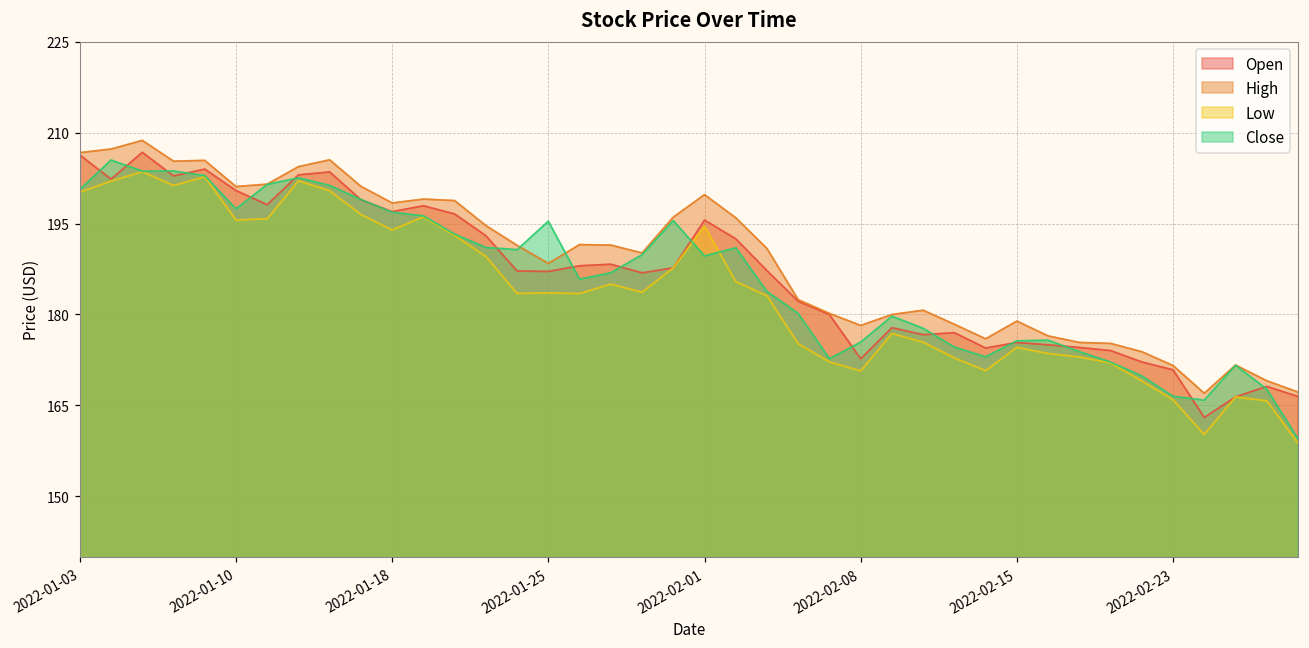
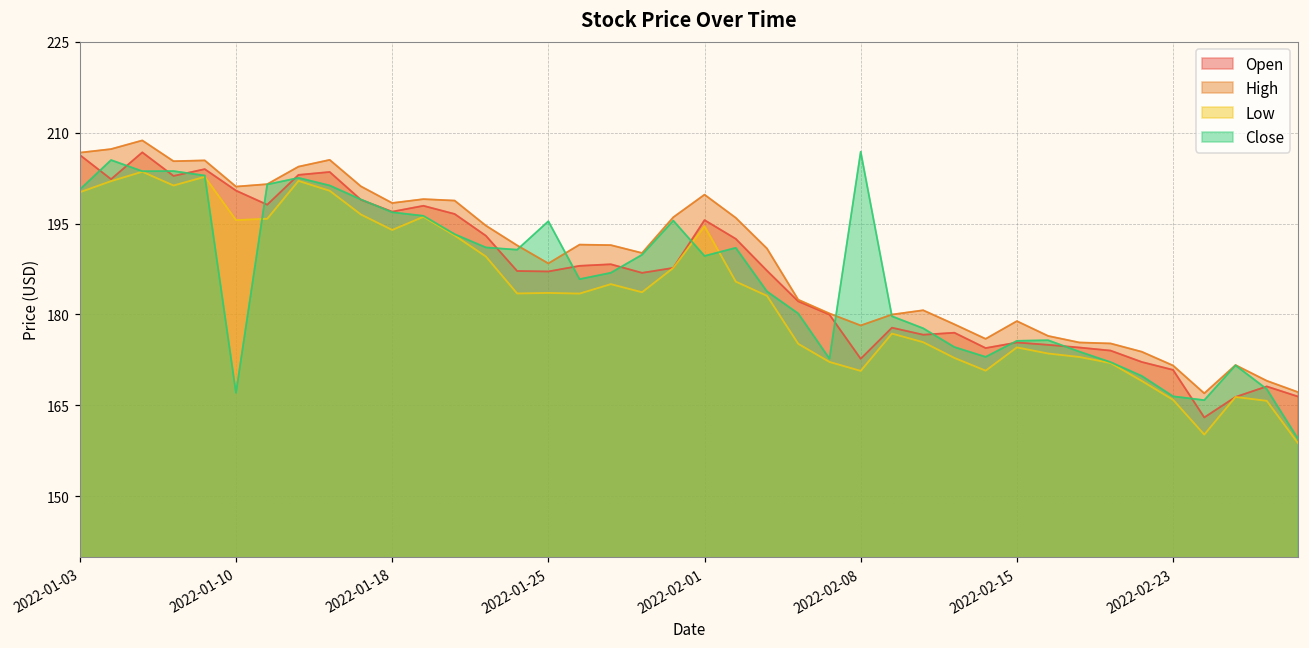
Close, 2022-01-10: 197 -> 167
Close, 2022-02-08: 175 -> 207
